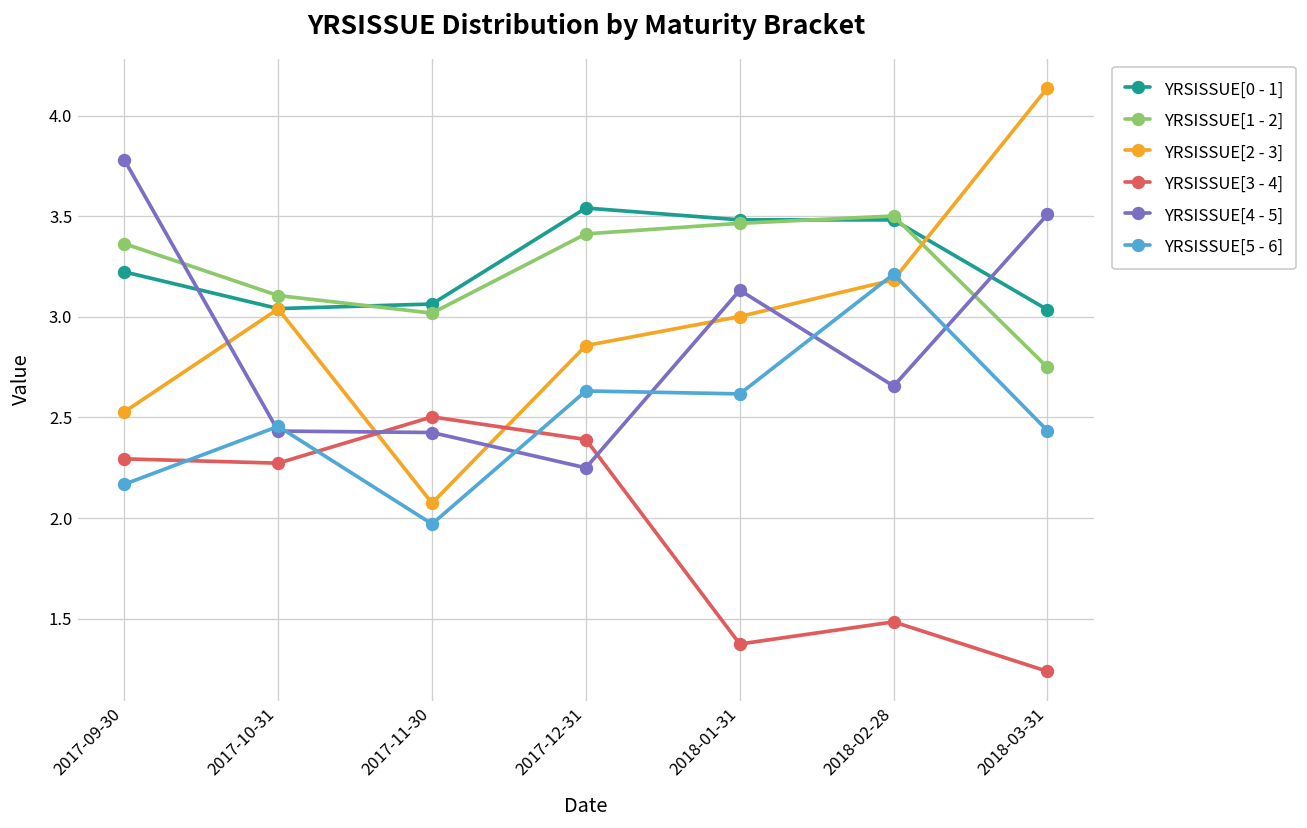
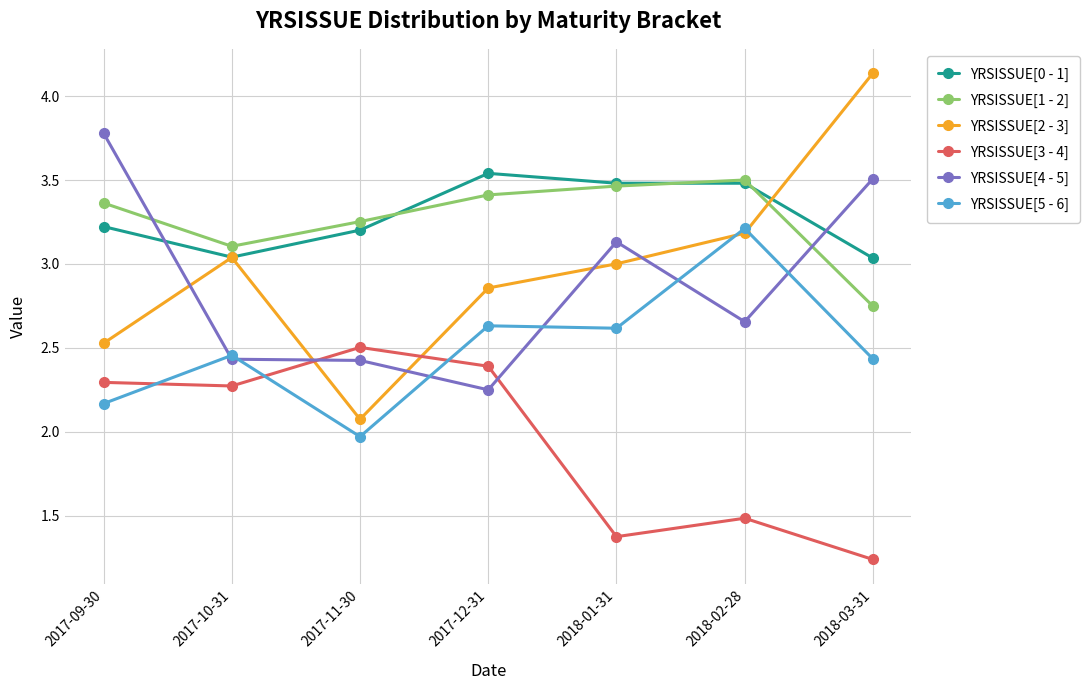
YRSISSUE[0 - 1], 2017-11-30: 3.06 -> 3.20
YRSISSUE[1 - 2], 2017-11-30: 3.02 -> 3.25
